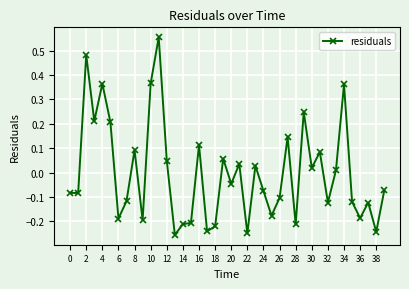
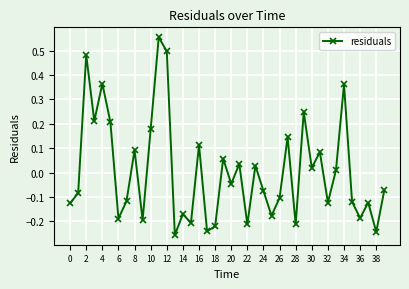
0: -0.08 -> -0.13
10: 0.37 -> 0.18
12: 0.05 -> 0.50
14: -0.21 -> -0.17
22: -0.25 -> -0.21
